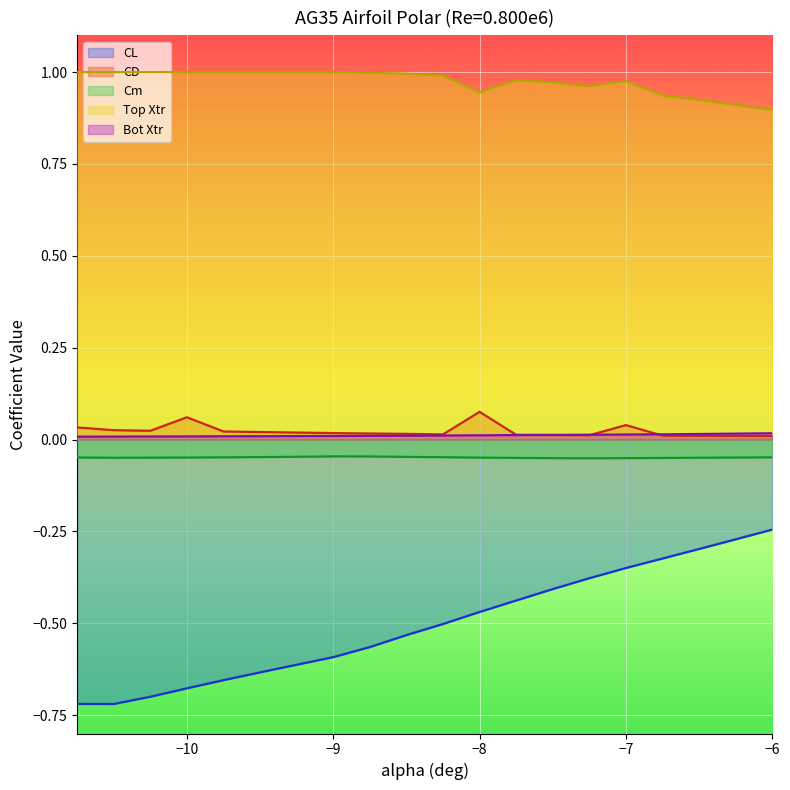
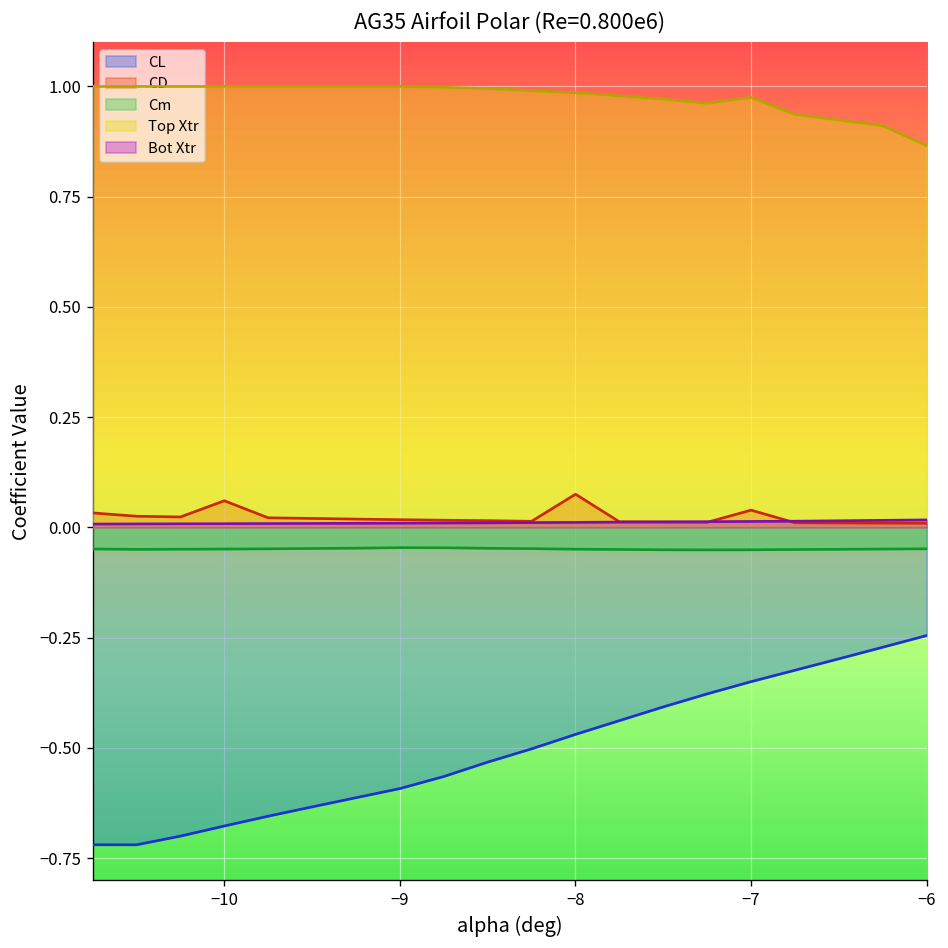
Top Xtr, −8: 0.94 -> 0.99
Top Xtr, −6: 0.90 -> 0.87
